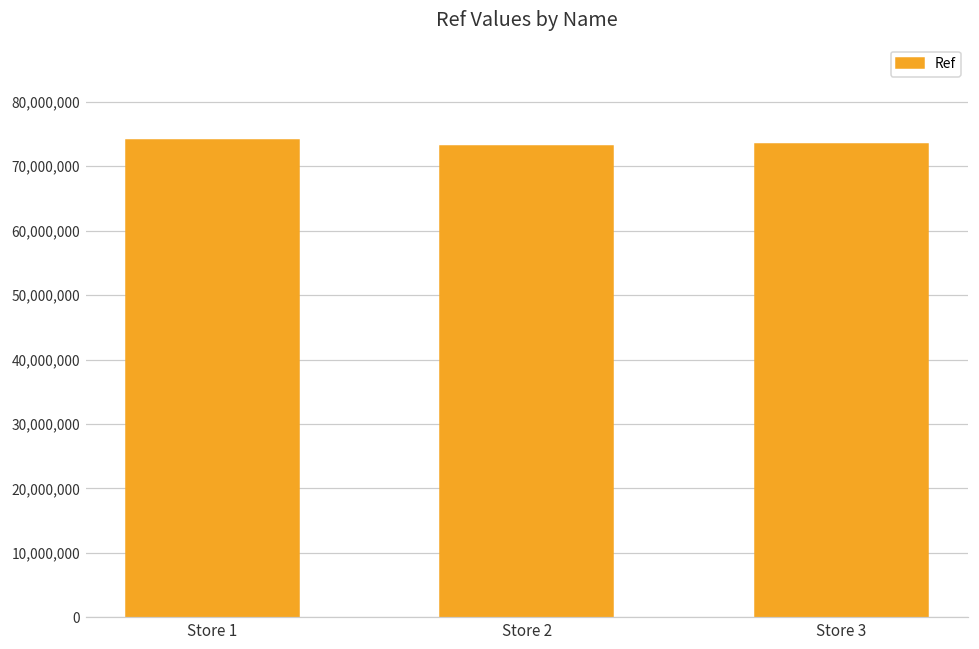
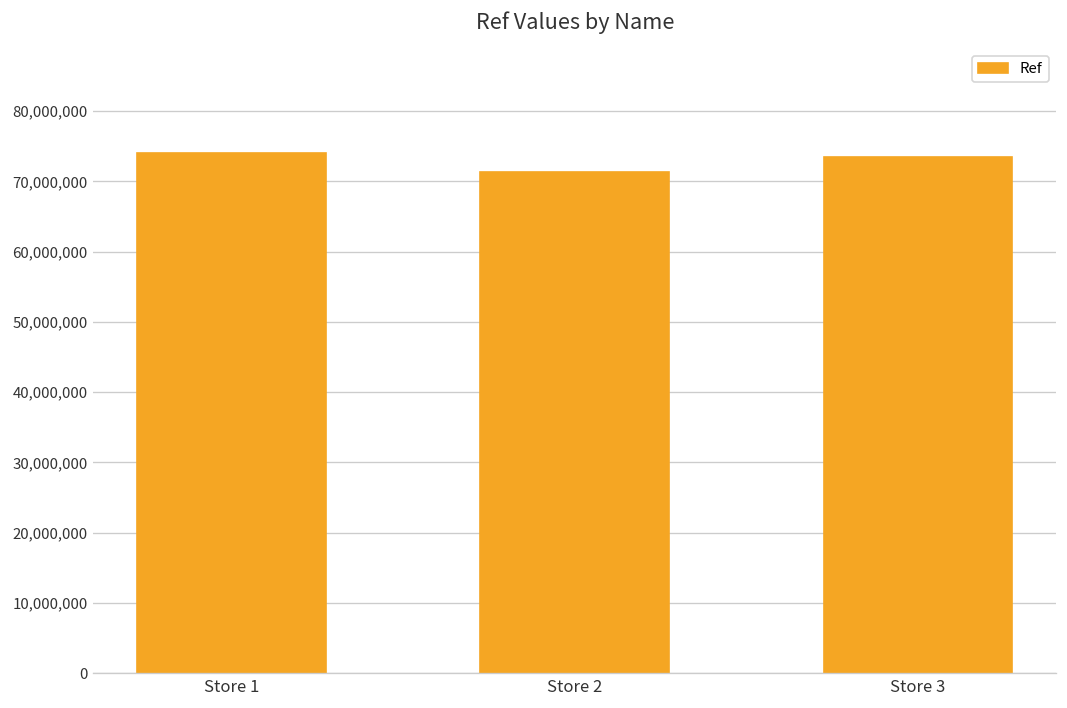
Store 2: 73,000,000 -> 71,000,000
